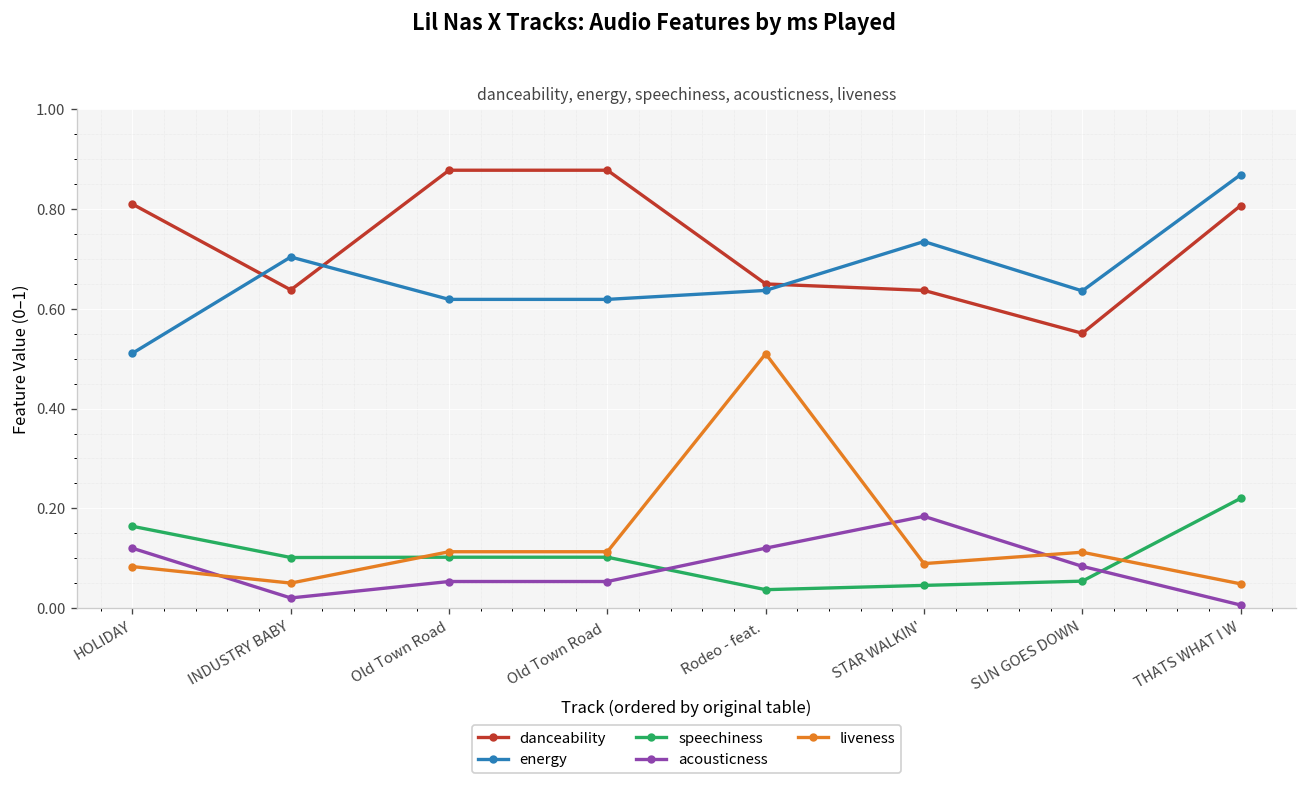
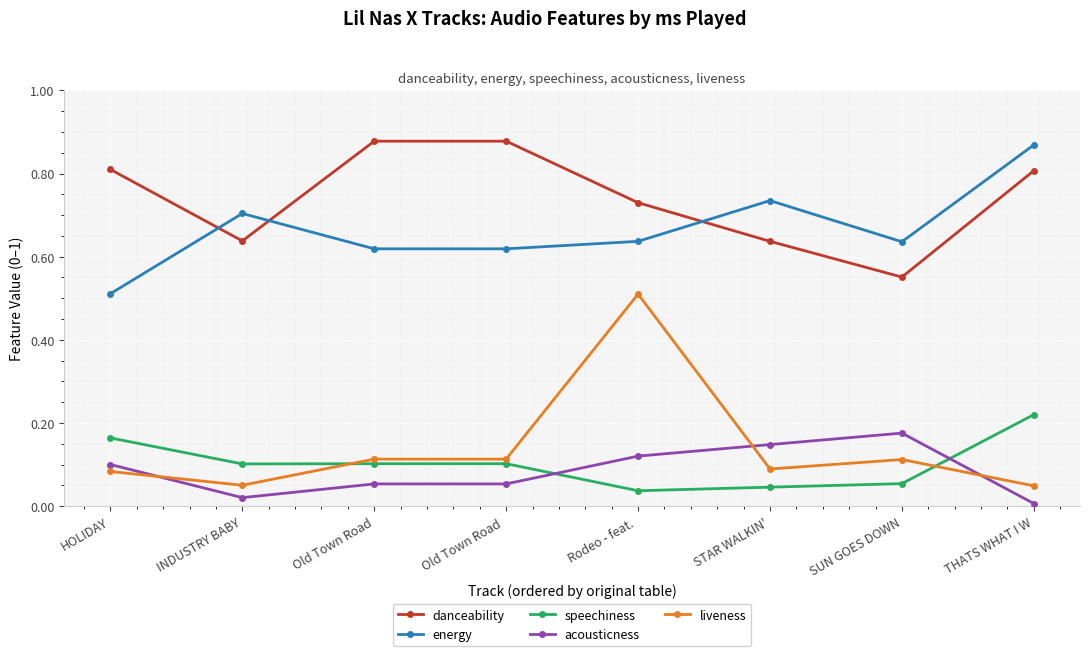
acousticness, HOLIDAY: 0.12 -> 0.10
danceability, Rodeo - feat.: 0.65 -> 0.73
acousticness, STAR WALKIN': 0.18 -> 0.15
acousticness, SUN GOES DOWN: 0.08 -> 0.18
